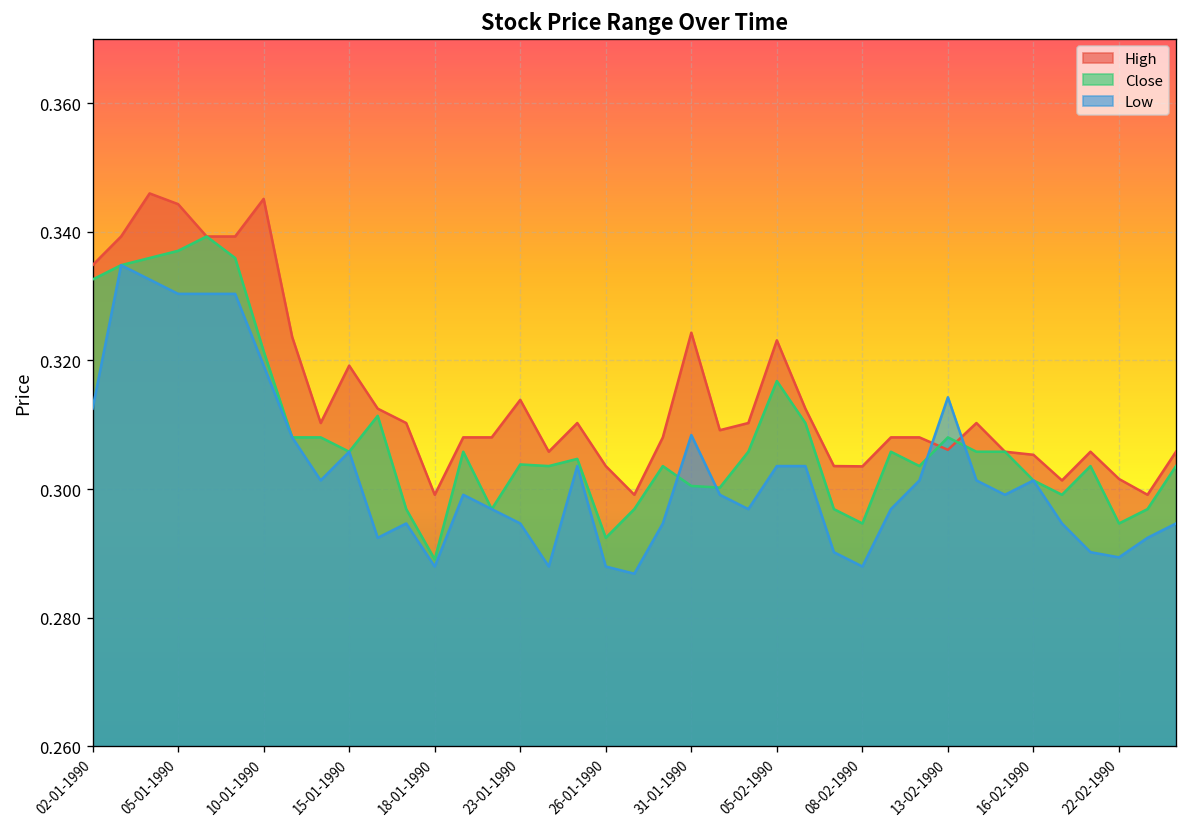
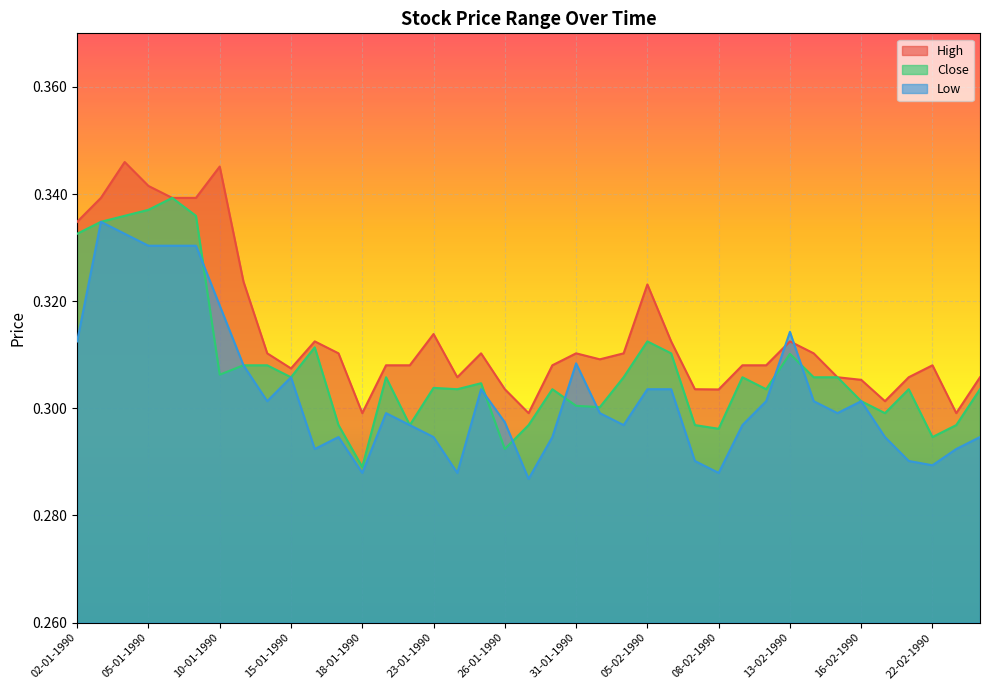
High, 05-01-1990: 0.344 -> 0.342
Close, 10-01-1990: 0.321 -> 0.306
High, 15-01-1990: 0.319 -> 0.307
Low, 26-01-1990: 0.288 -> 0.297
High, 31-01-1990: 0.324 -> 0.310
Close, 05-02-1990: 0.317 -> 0.313
Close, 08-02-1990: 0.295 -> 0.296
High, 13-02-1990: 0.306 -> 0.313
Close, 13-02-1990: 0.308 -> 0.310
High, 22-02-1990: 0.302 -> 0.308
